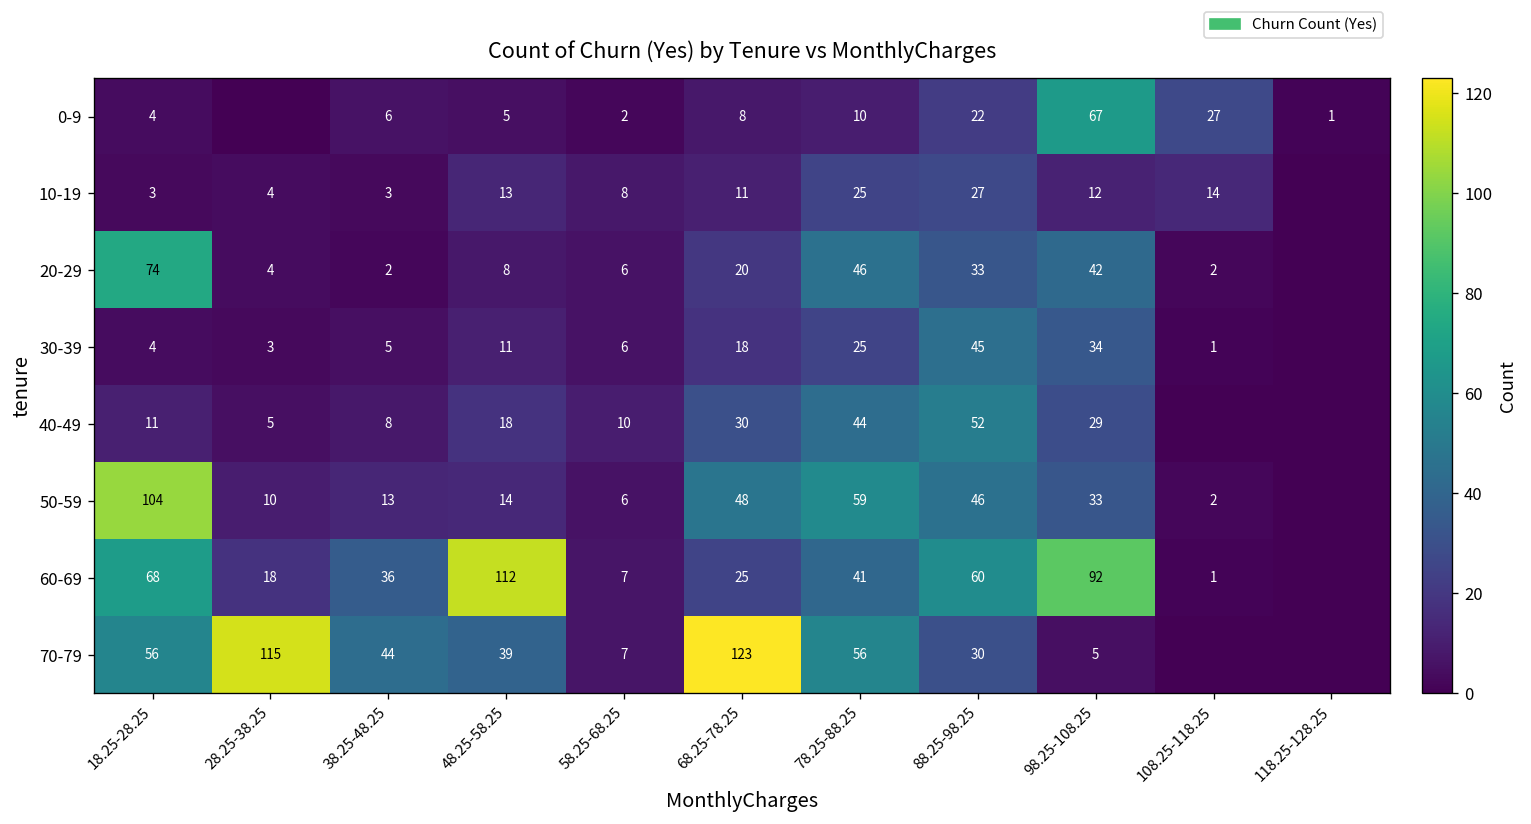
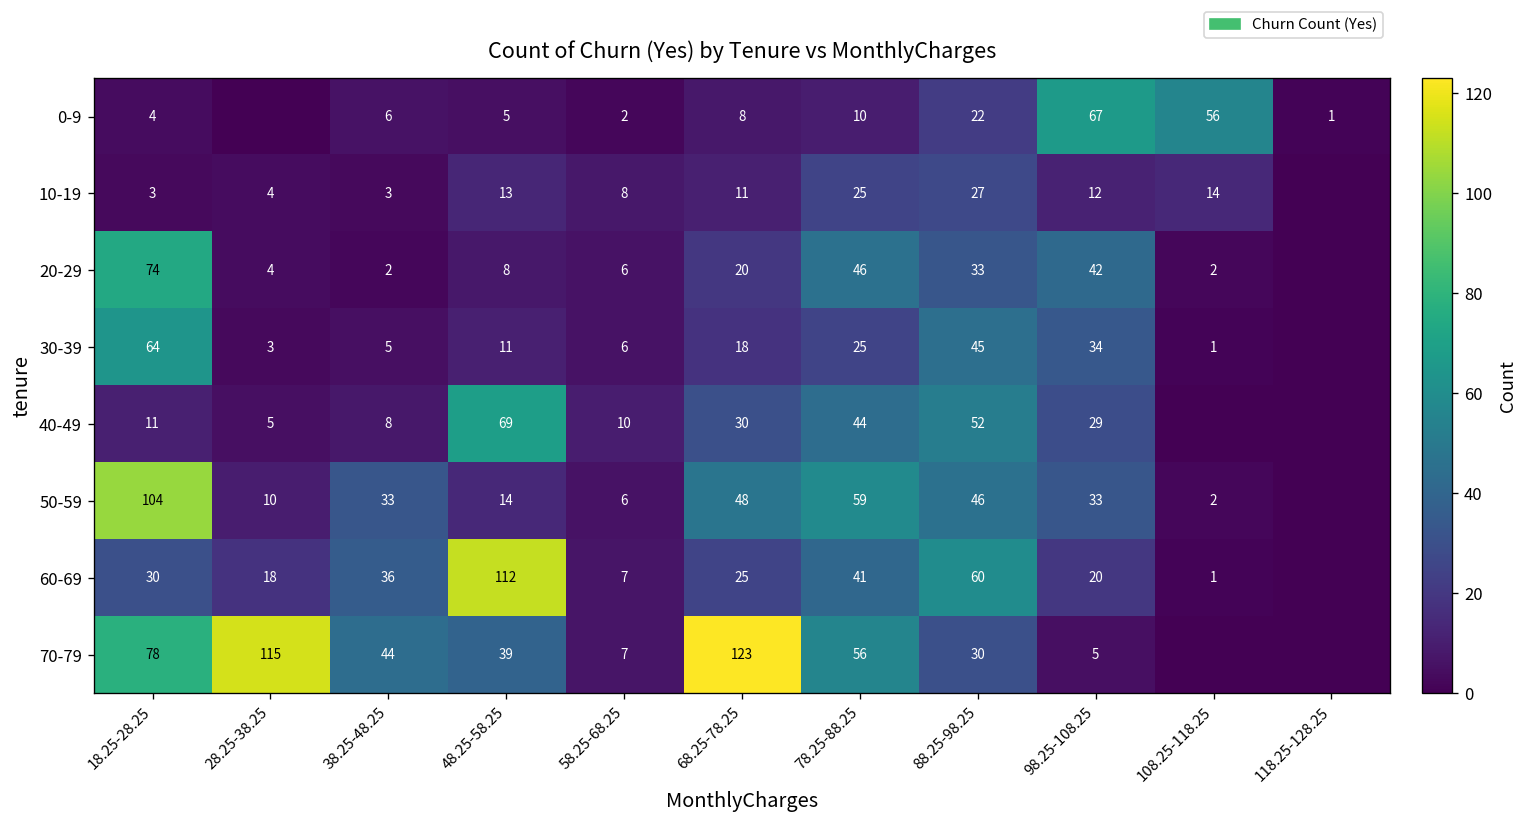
0-9, 108.25-118.25: 27 -> 56
30-39, 18.25-28.25: 4 -> 64
40-49, 48.25-58.25: 18 -> 69
50-59, 38.25-48.25: 13 -> 33
60-69, 18.25-28.25: 68 -> 30
60-69, 98.25-108.25: 92 -> 20
70-79, 18.25-28.25: 56 -> 78
